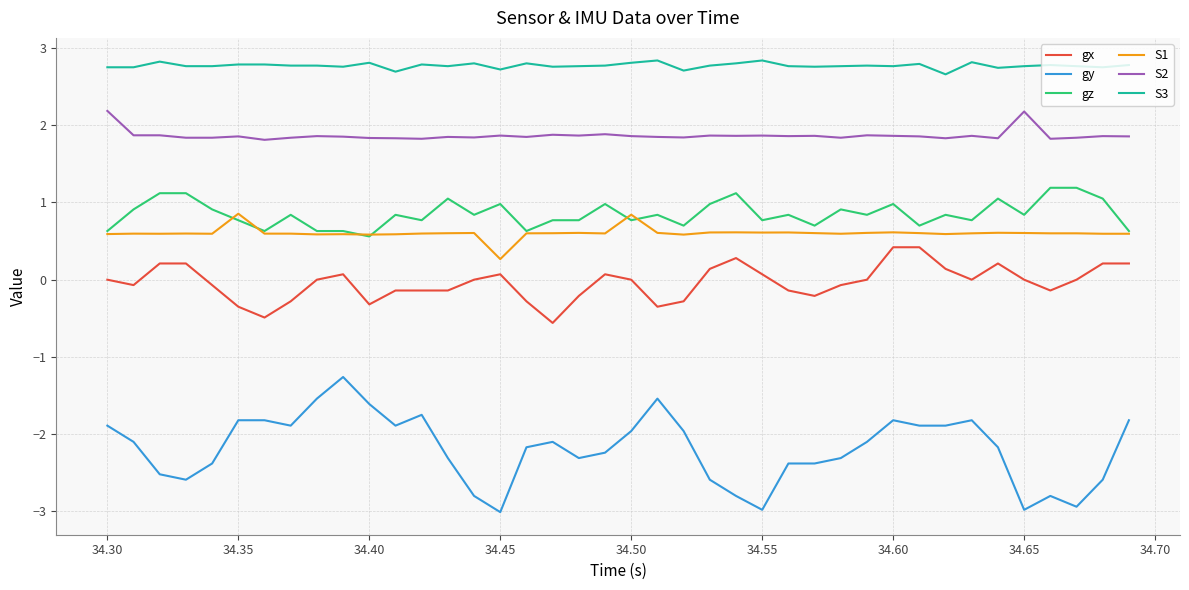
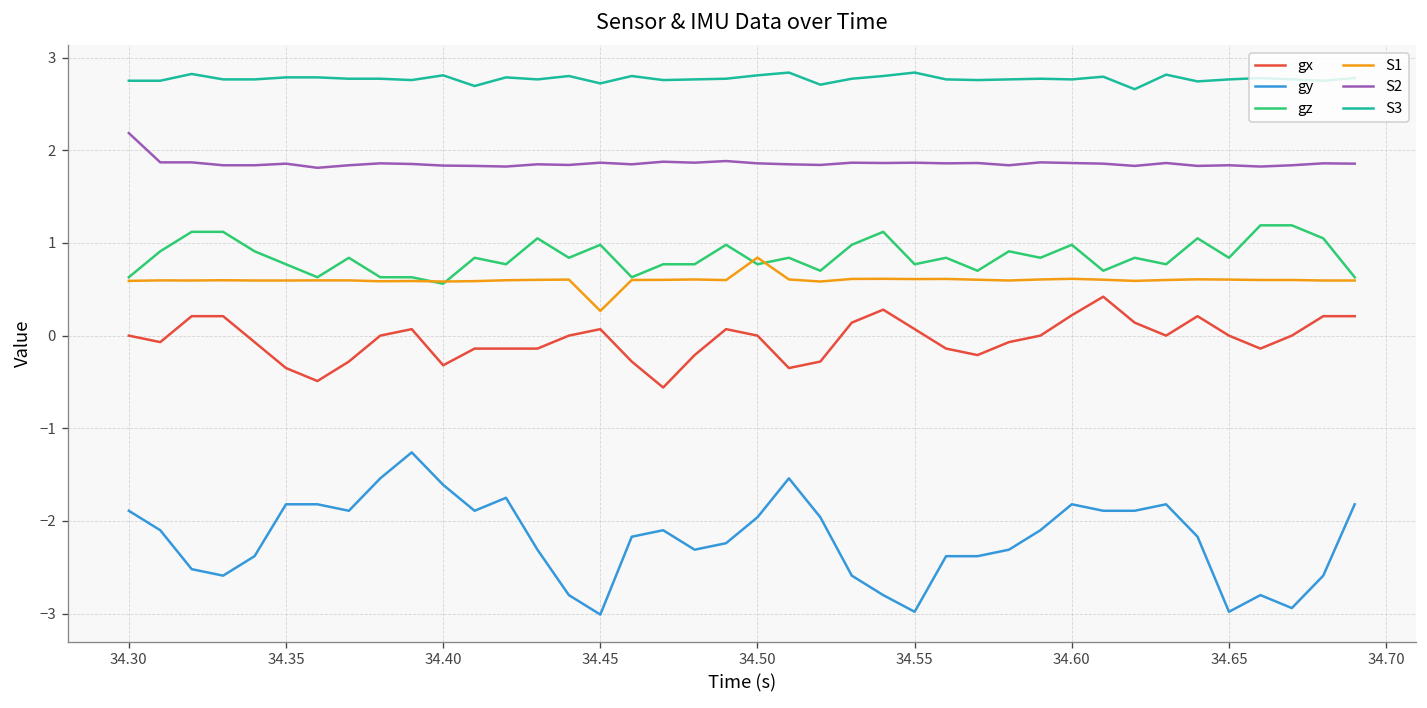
S1, 34.35: 0.9 -> 0.6
gx, 34.60: 0.4 -> 0.2
S2, 34.65: 2.2 -> 1.8
